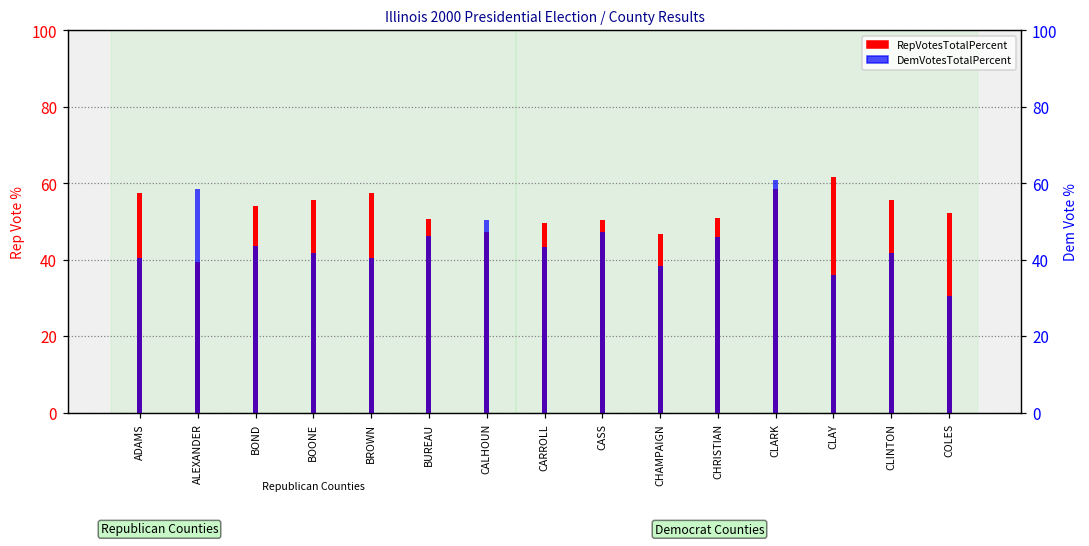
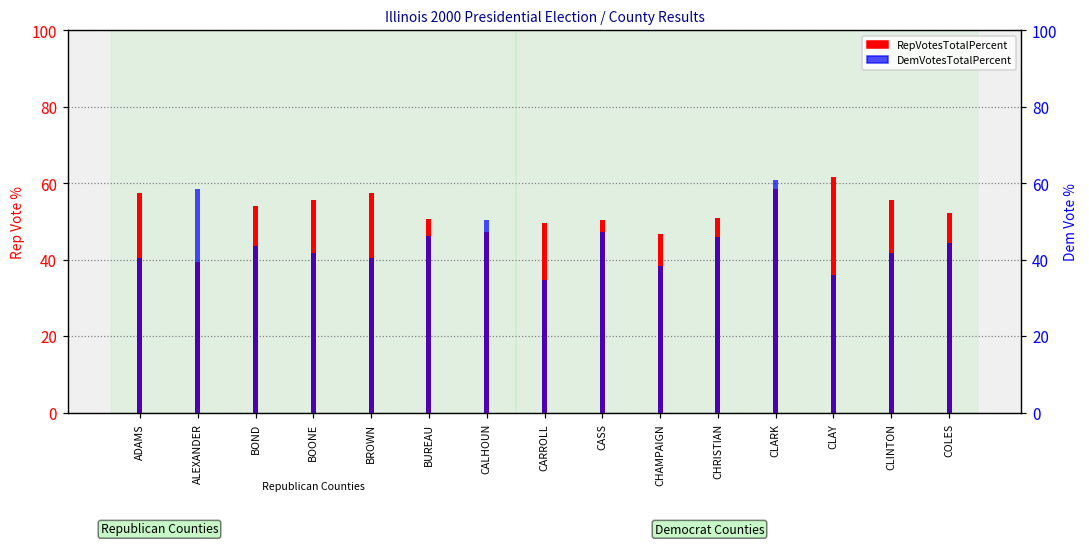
DemVotesTotalPercent, CARROLL: 43 -> 35
DemVotesTotalPercent, COLES: 31 -> 44
